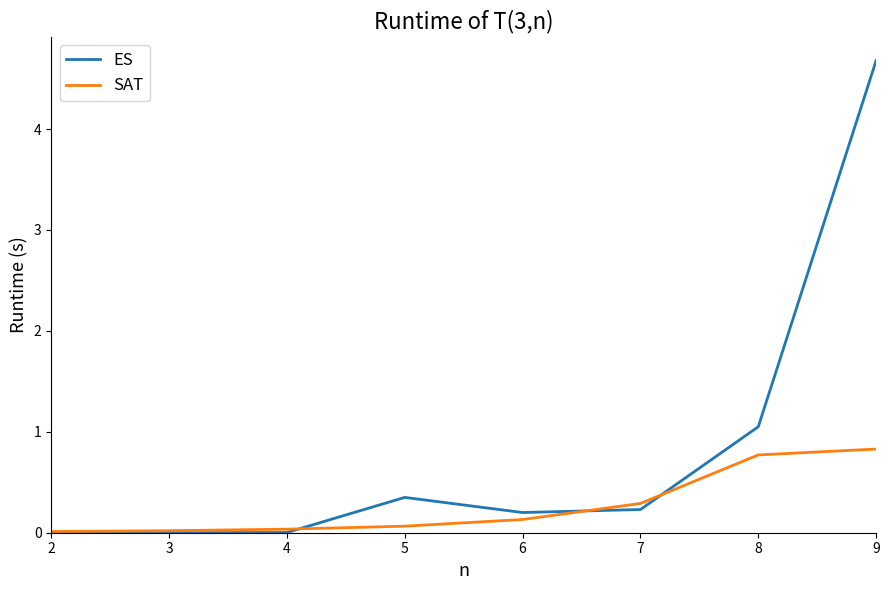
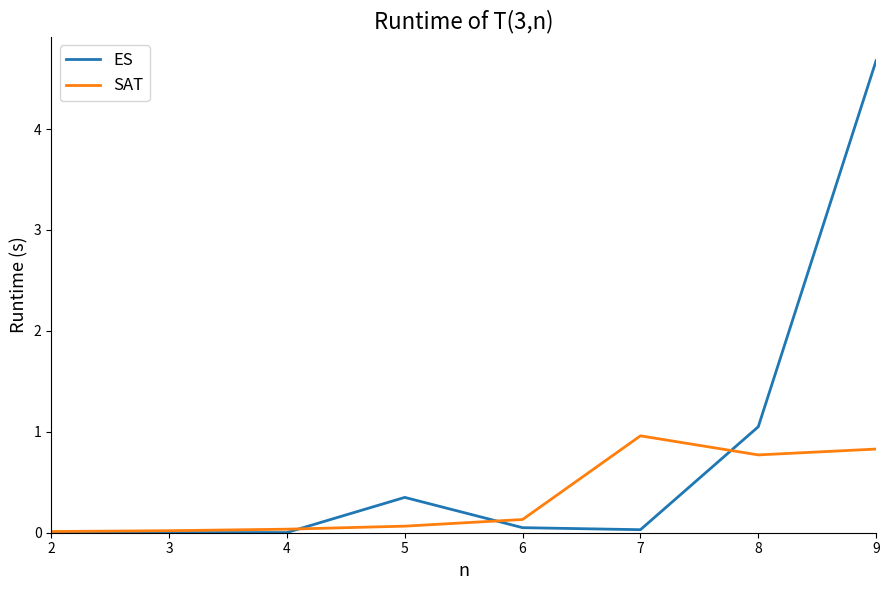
ES, 6: 0.20 -> 0.05
ES, 7: 0.23 -> 0.03
SAT, 7: 0.29 -> 0.96
